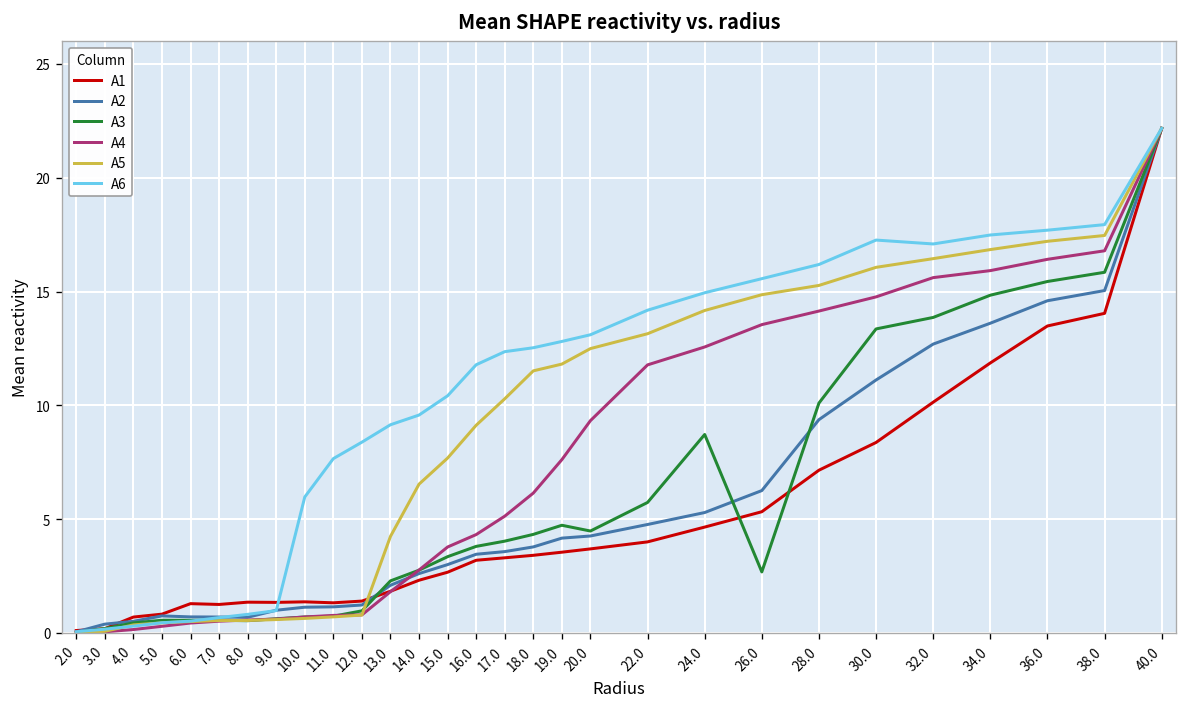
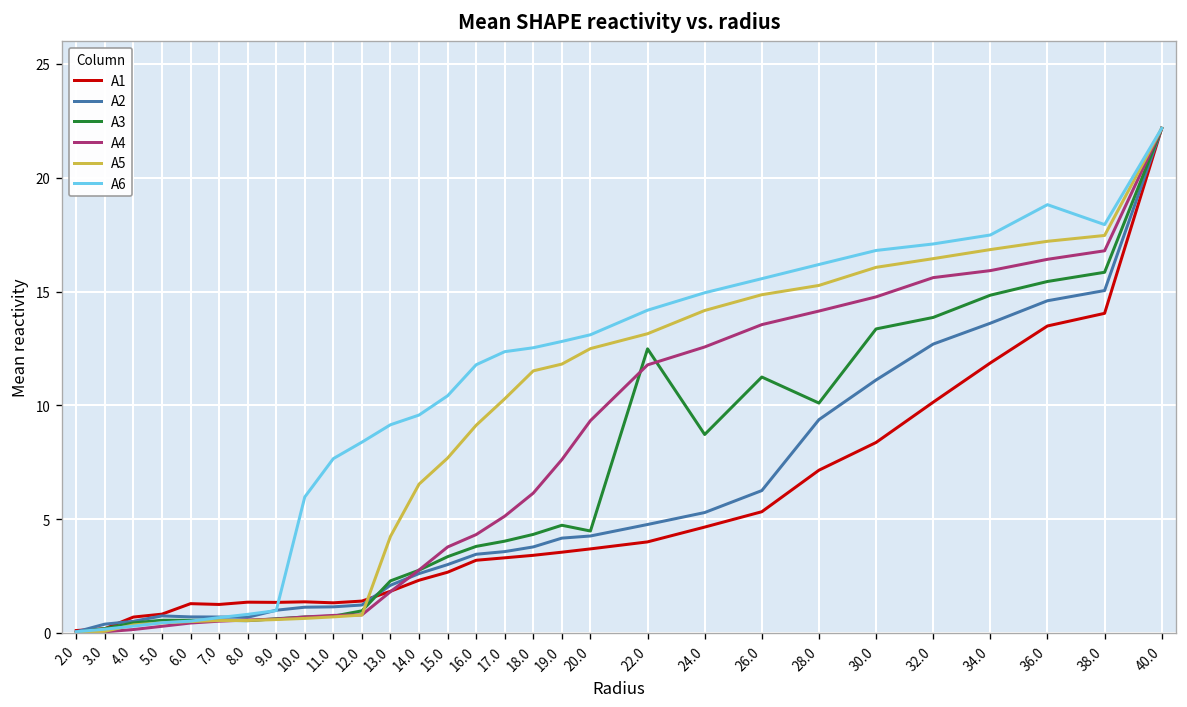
A3, 22.0: 5.7 -> 12.5
A3, 26.0: 2.7 -> 11.2
A6, 30.0: 17.3 -> 16.8
A6, 36.0: 17.7 -> 18.8
